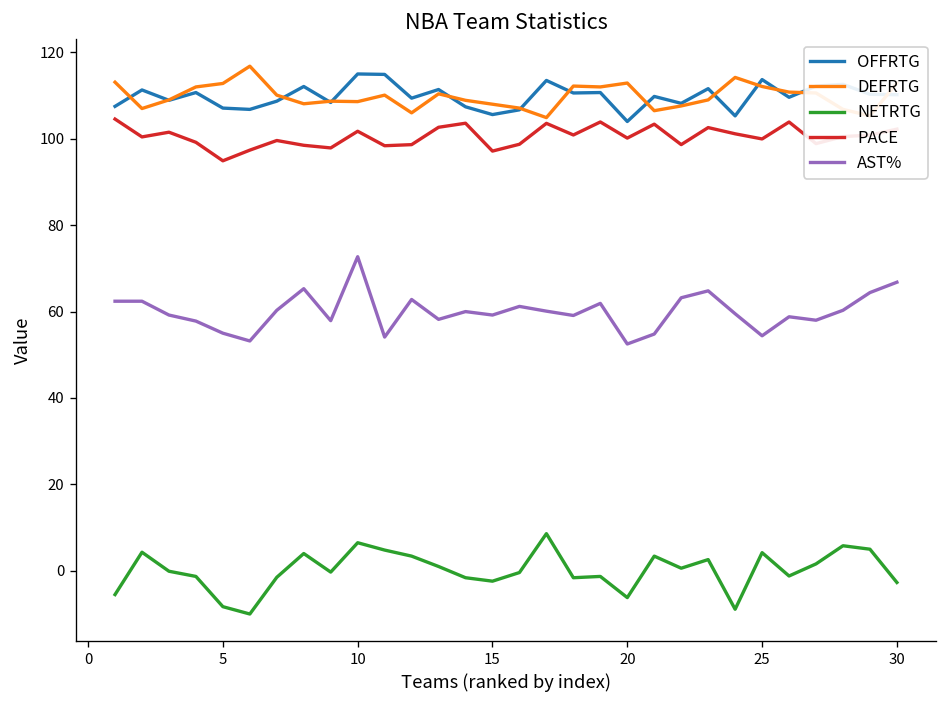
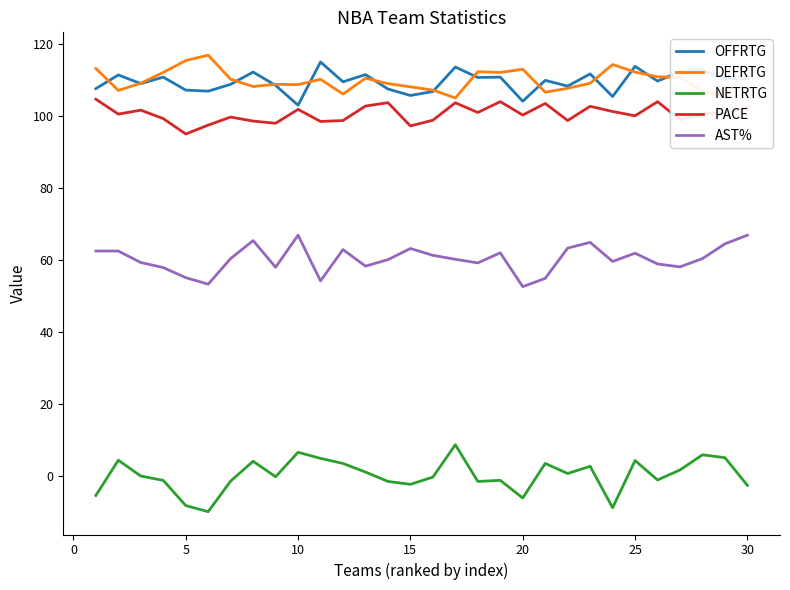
DEFRTG, 5: 113 -> 115
OFFRTG, 10: 115 -> 103
AST%, 10: 73 -> 67
AST%, 15: 59 -> 63
AST%, 25: 54 -> 62
